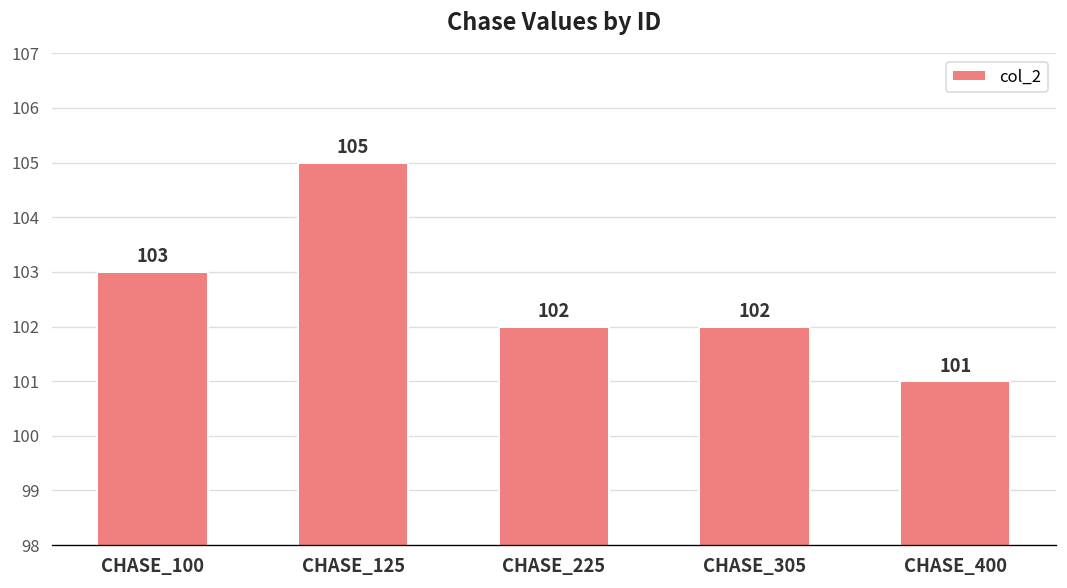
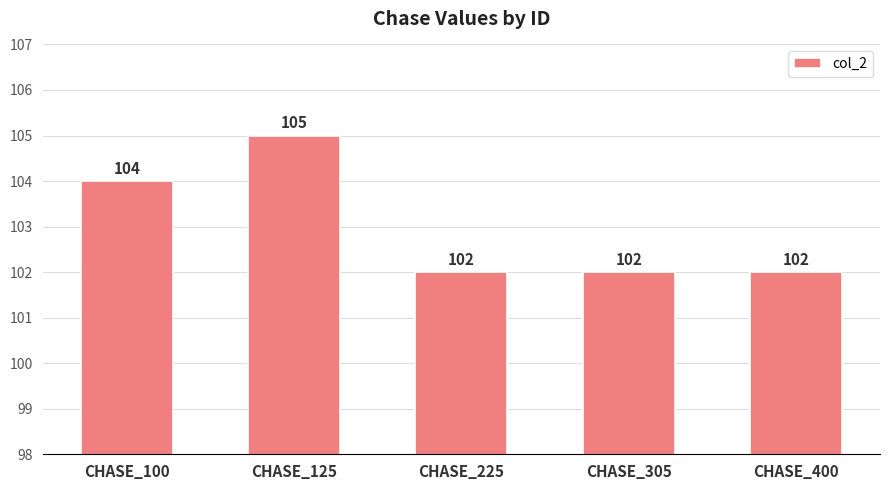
CHASE_100: 103 -> 104
CHASE_400: 101 -> 102
